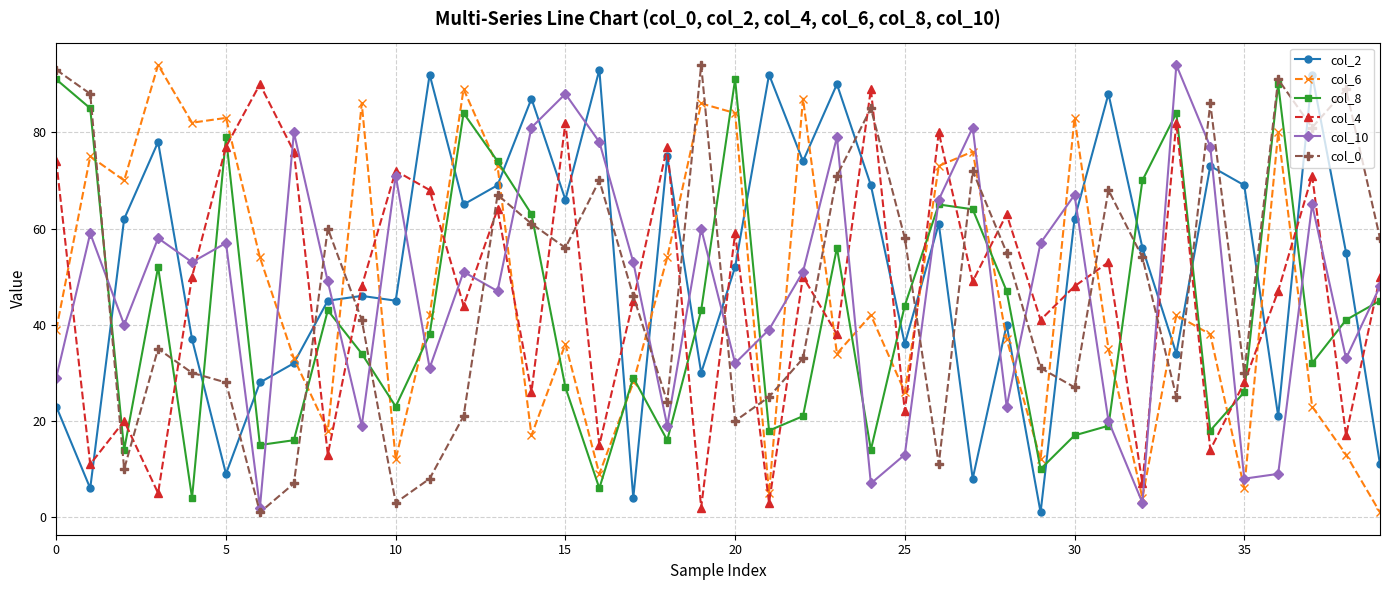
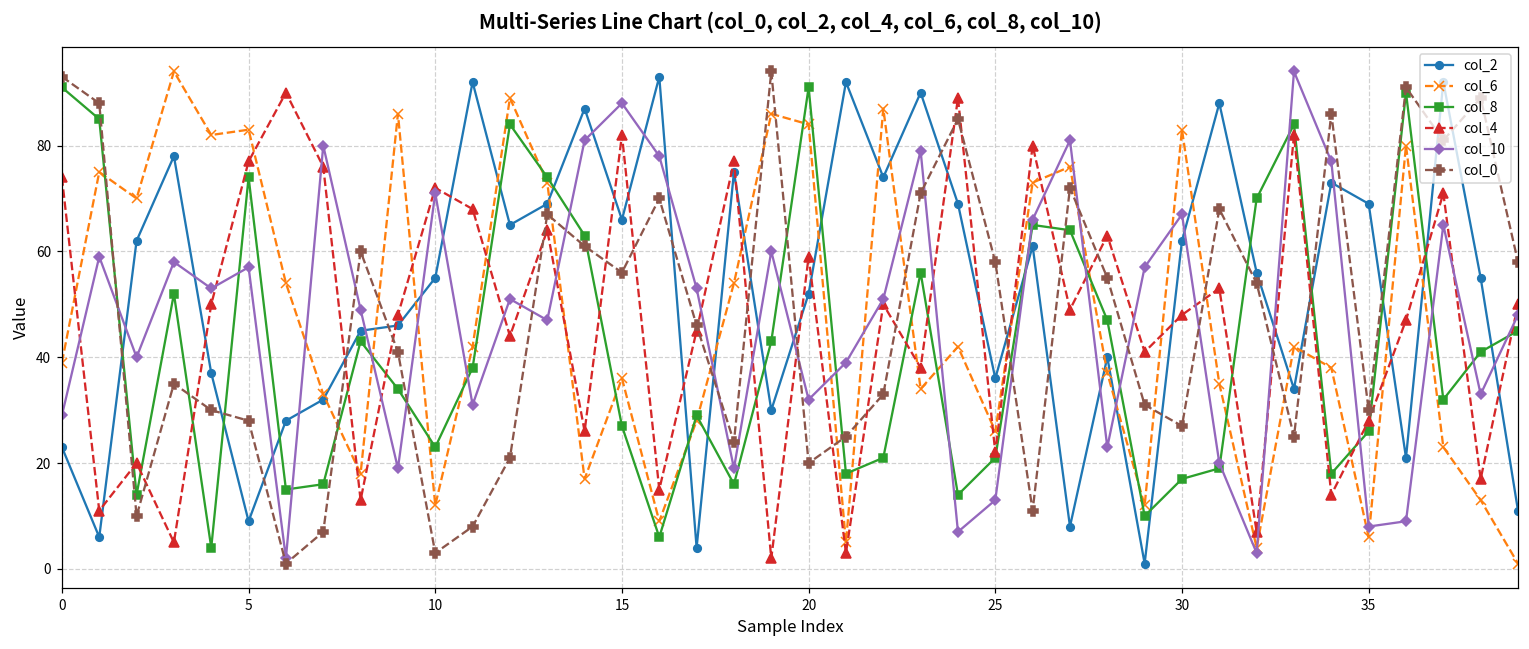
col_8, 5: 79 -> 74
col_2, 10: 45 -> 55
col_8, 25: 44 -> 21
